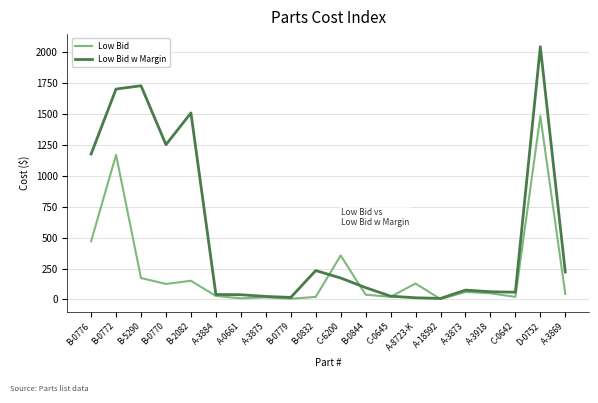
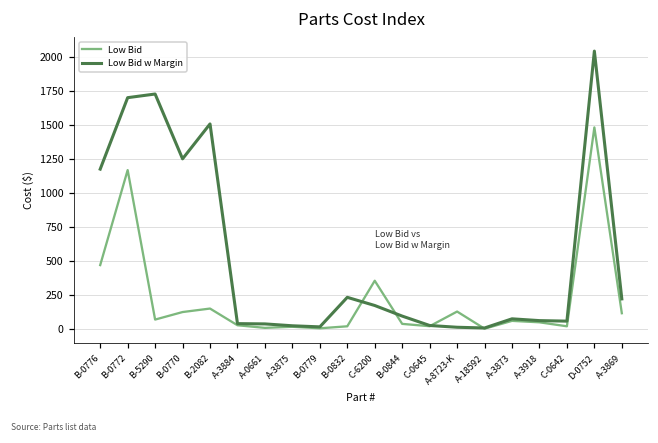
Low Bid, B-5290: 170 -> 70
Low Bid, A-3869: 40 -> 120
